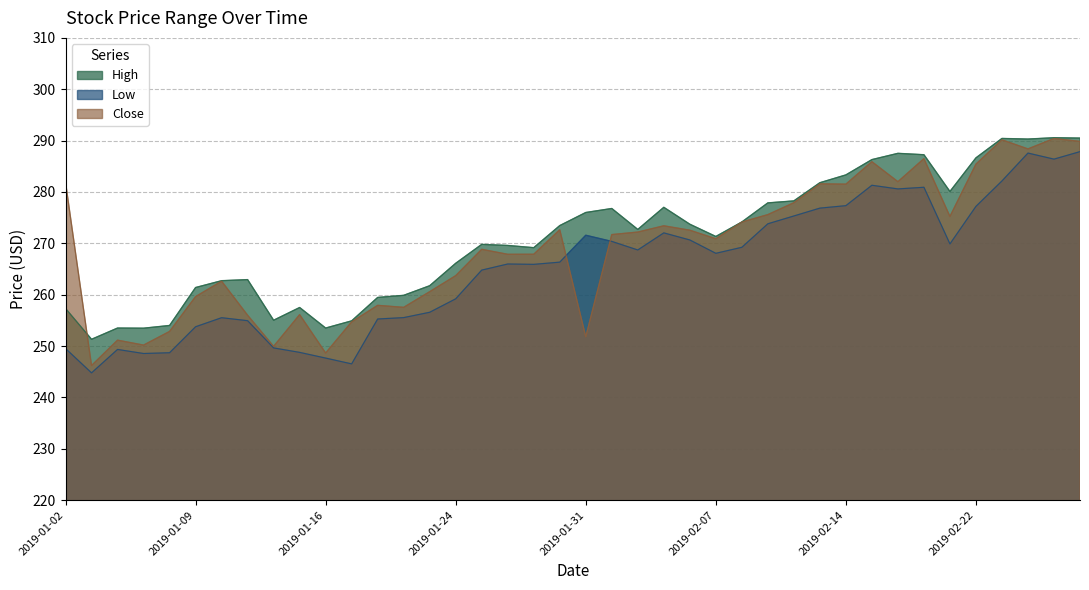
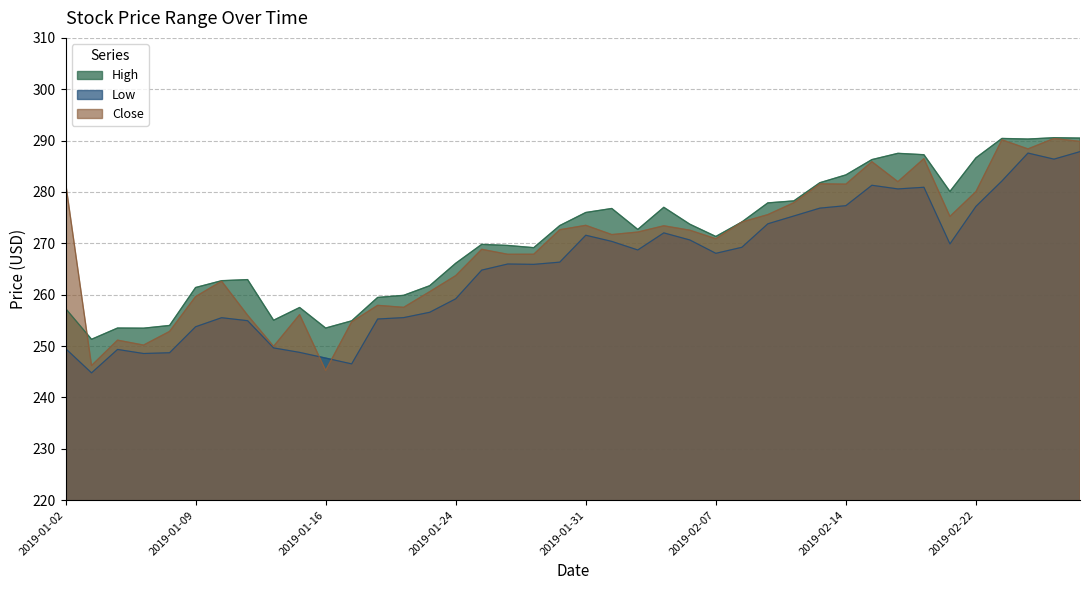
Close, 2019-01-16: 249 -> 245
Close, 2019-01-31: 252 -> 274
Close, 2019-02-22: 285 -> 280
